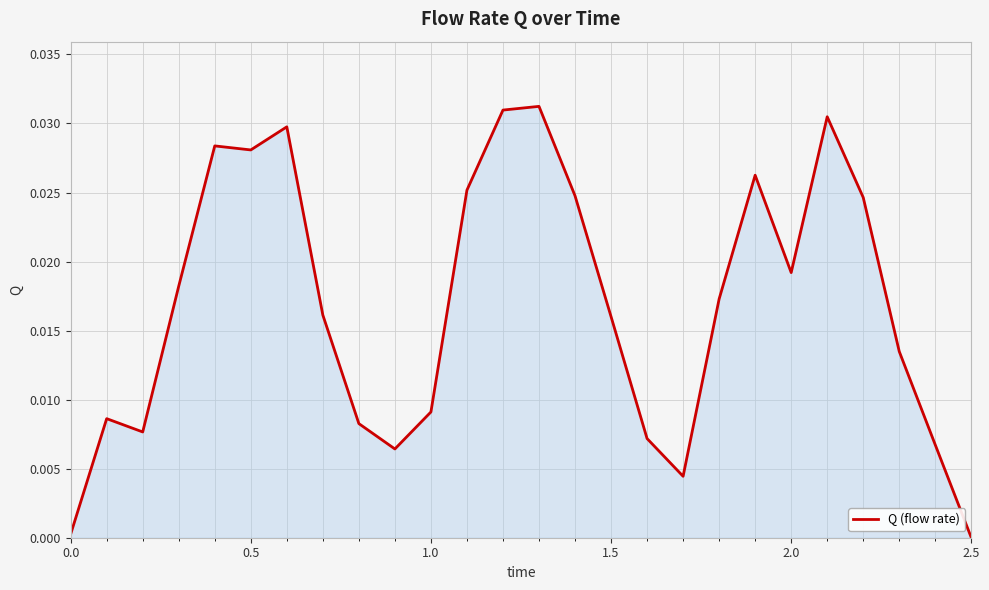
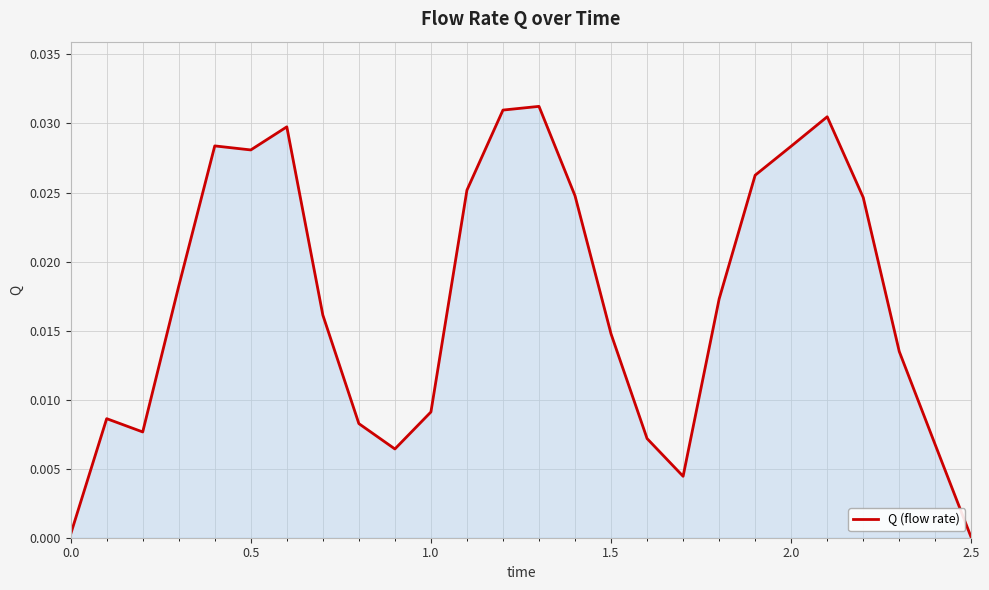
1.5: 0.0160 -> 0.0148
2.0: 0.0192 -> 0.0284
